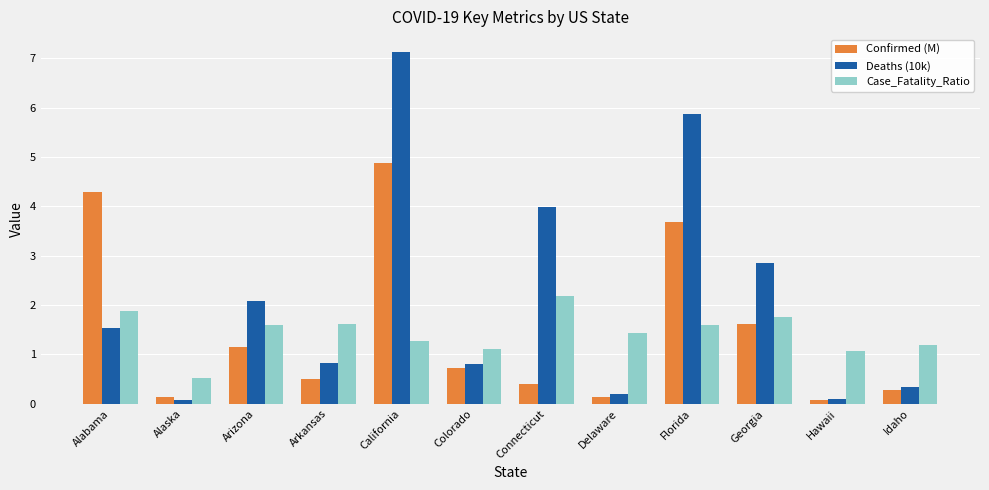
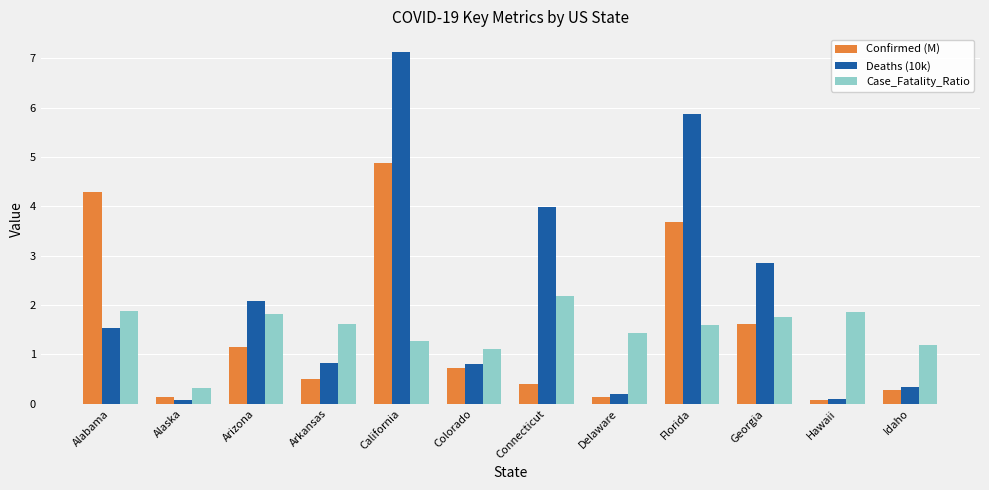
Case_Fatality_Ratio, Alaska: 0.5 -> 0.3
Case_Fatality_Ratio, Arizona: 1.6 -> 1.8
Case_Fatality_Ratio, Hawaii: 1.1 -> 1.9
